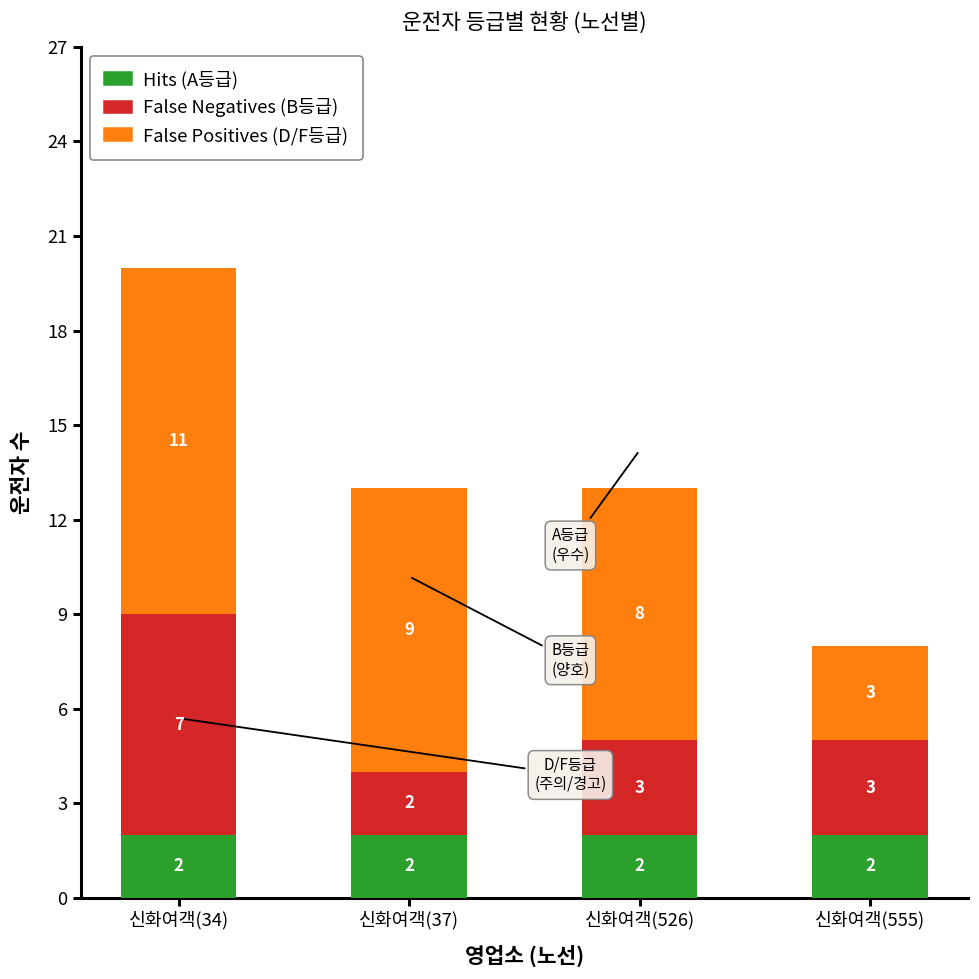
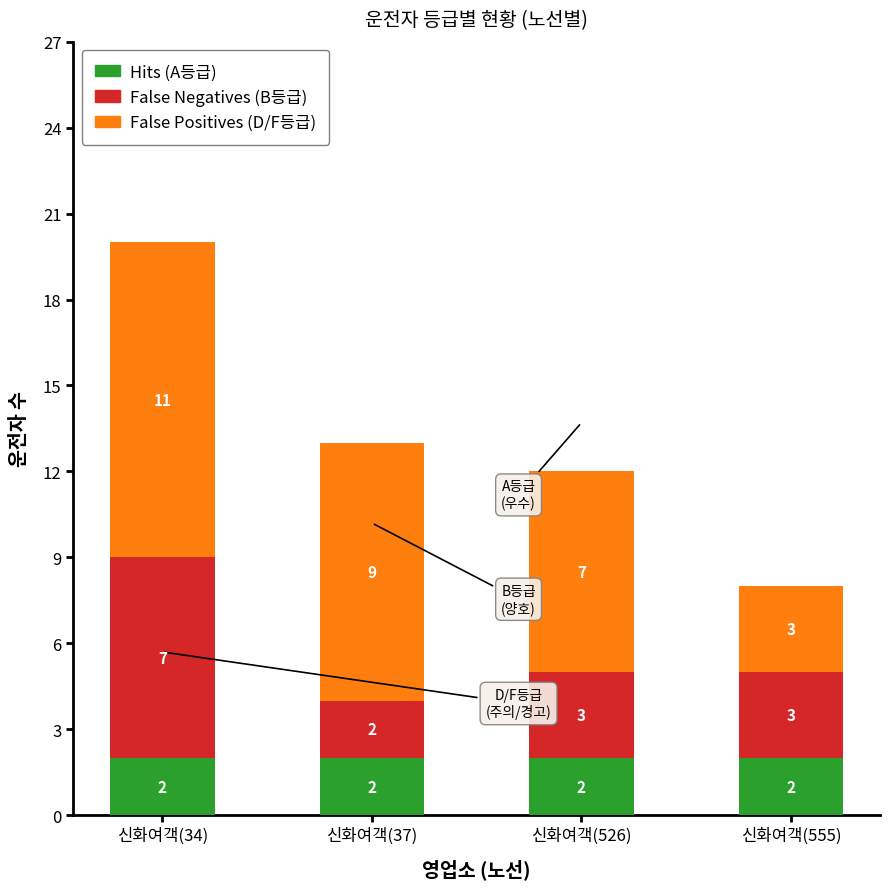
False Positives (D/F등급), 신화여객(526): 8 -> 7
